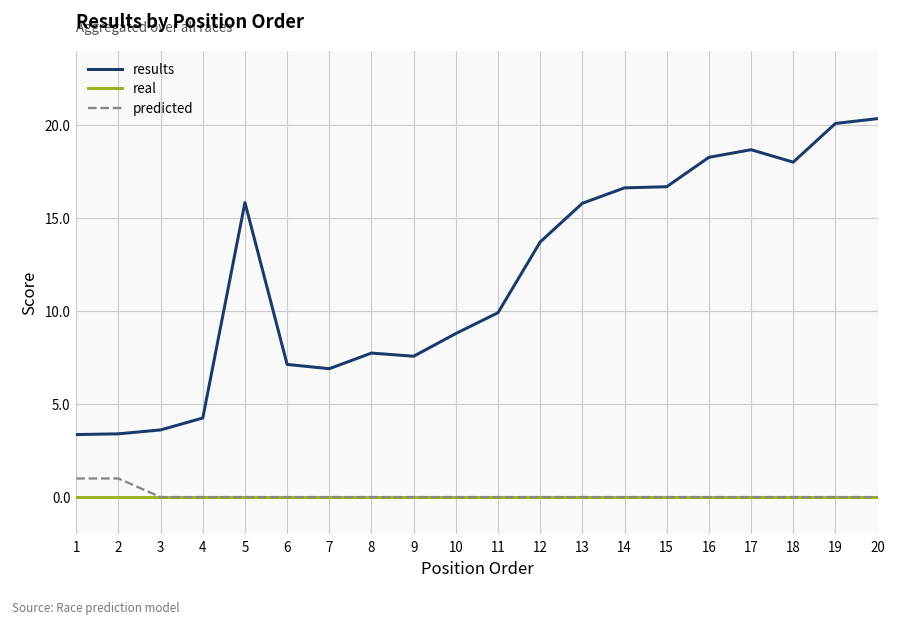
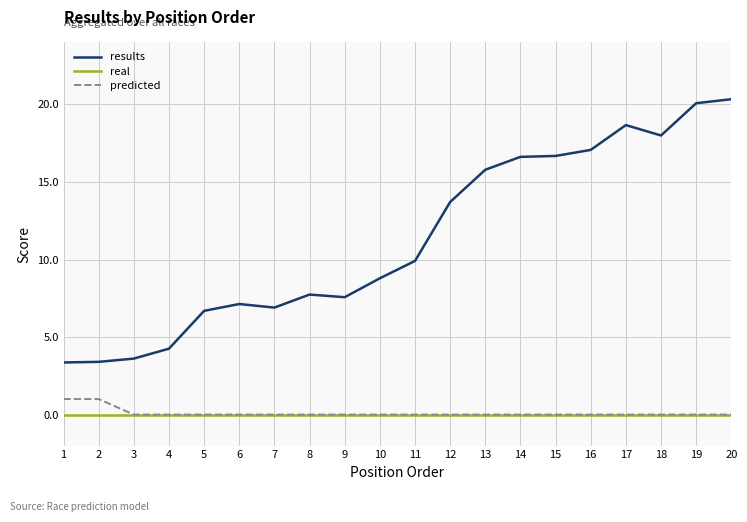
results, 5: 15.8 -> 6.7
results, 16: 18.3 -> 17.1
